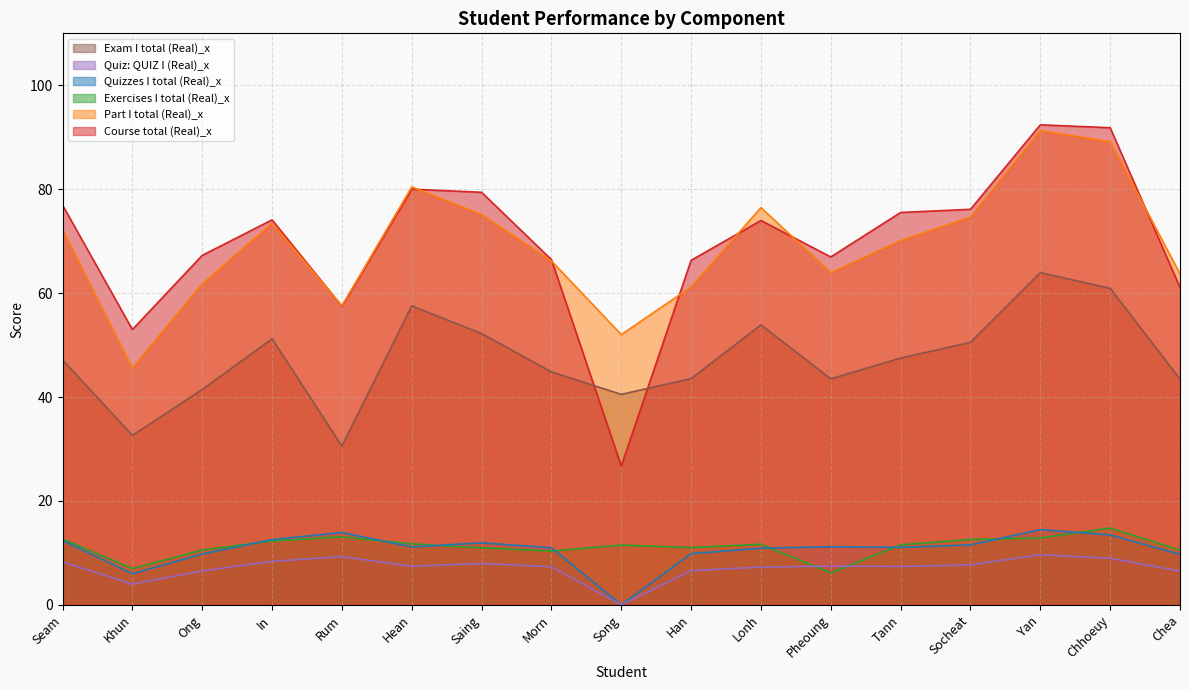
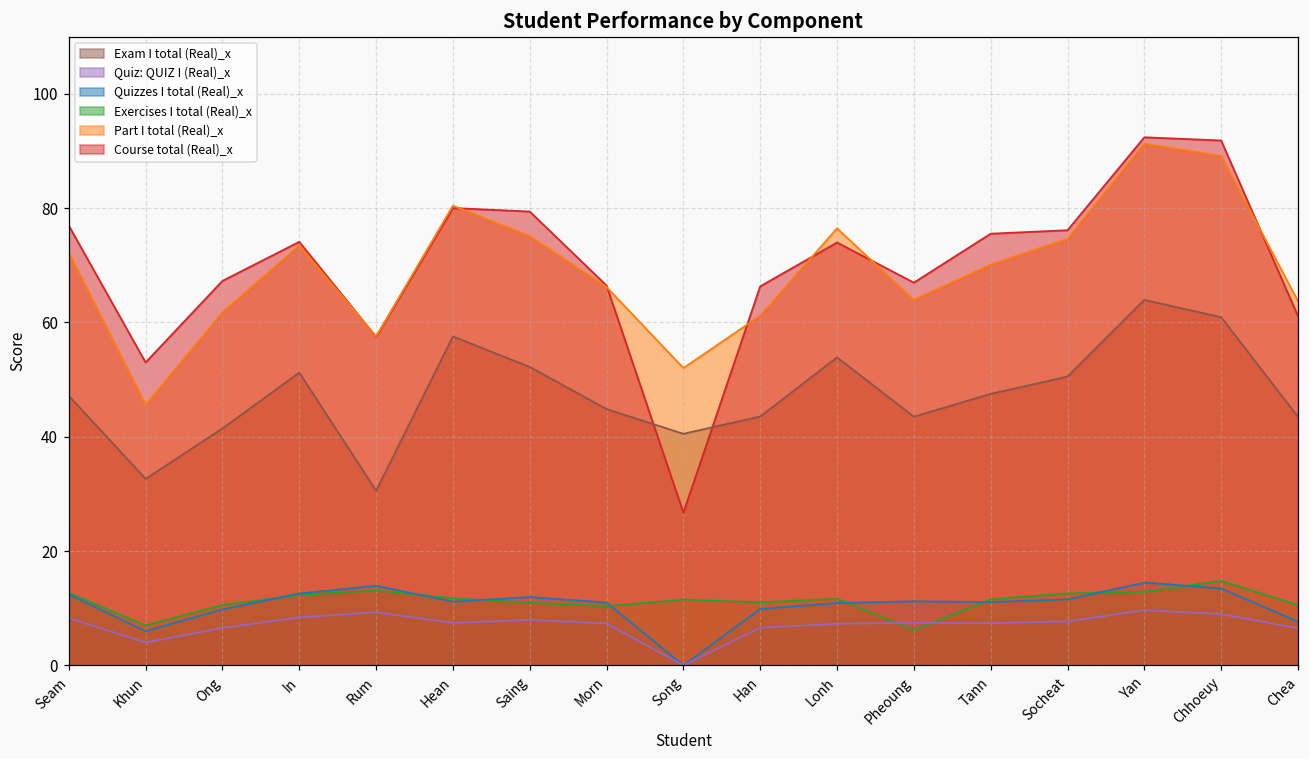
Quizzes I total (Real)_x, Chea: 10 -> 8
